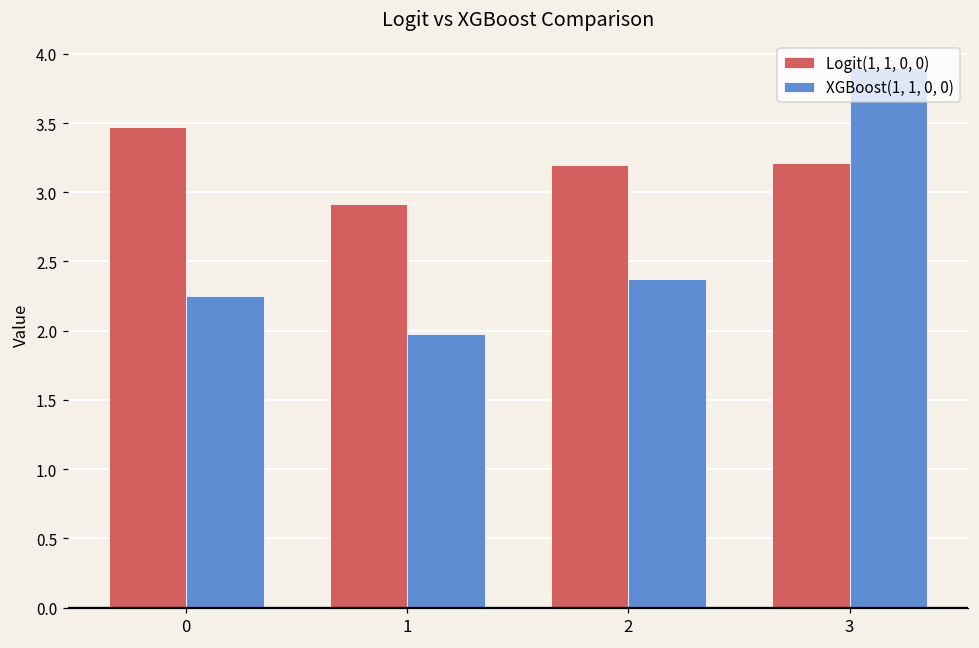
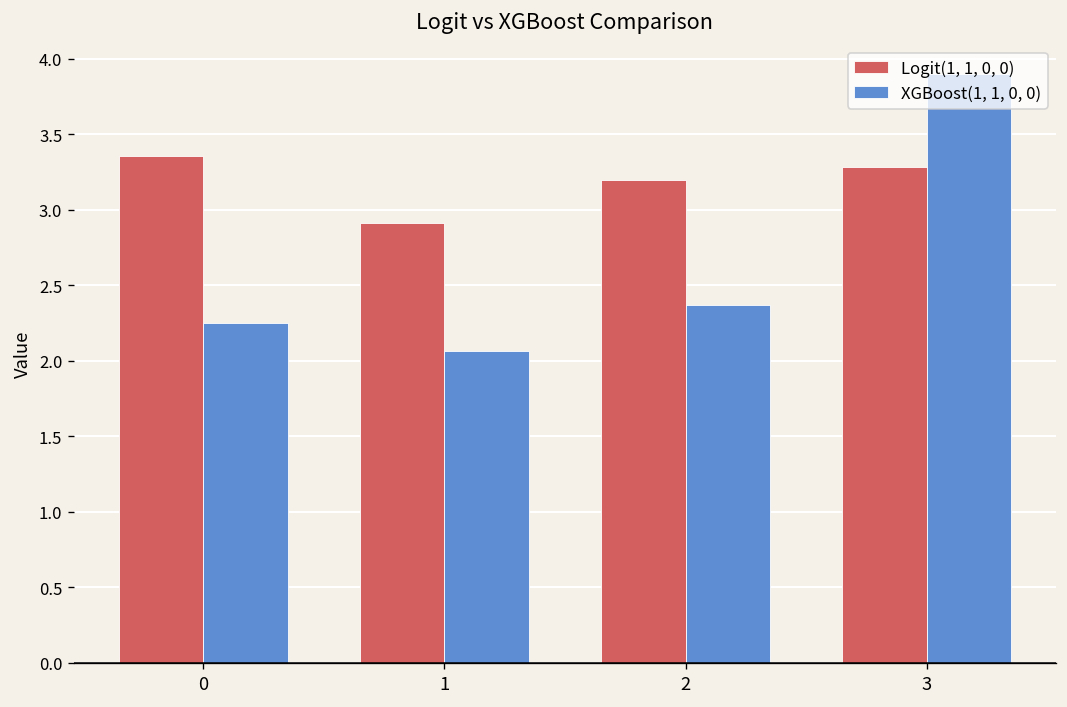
Logit(1, 1, 0, 0), 0: 3.47 -> 3.36
XGBoost(1, 1, 0, 0), 1: 1.98 -> 2.06
Logit(1, 1, 0, 0), 3: 3.21 -> 3.28
